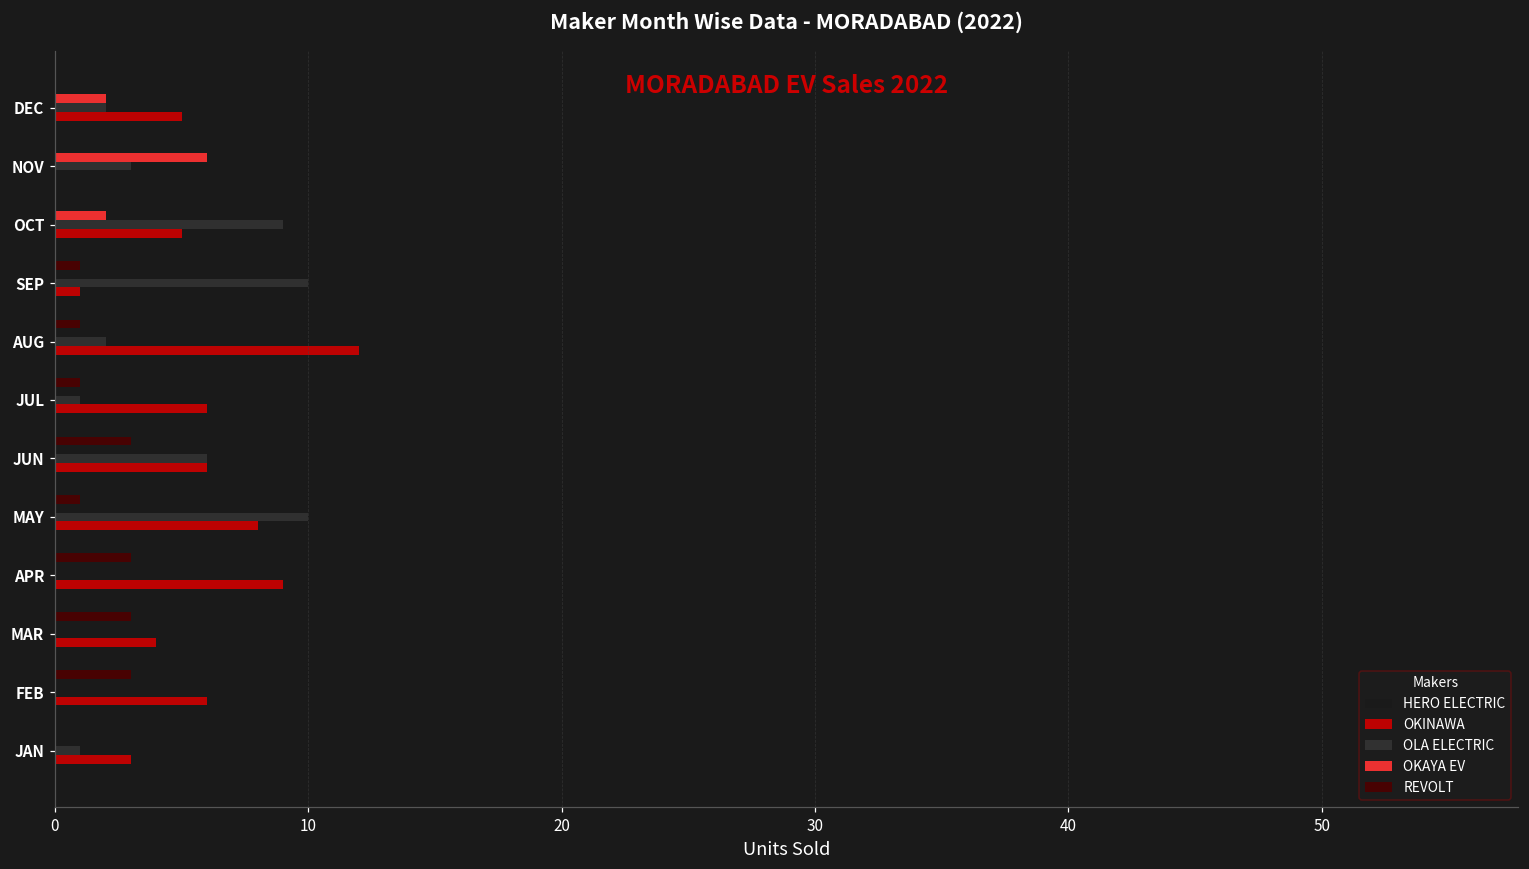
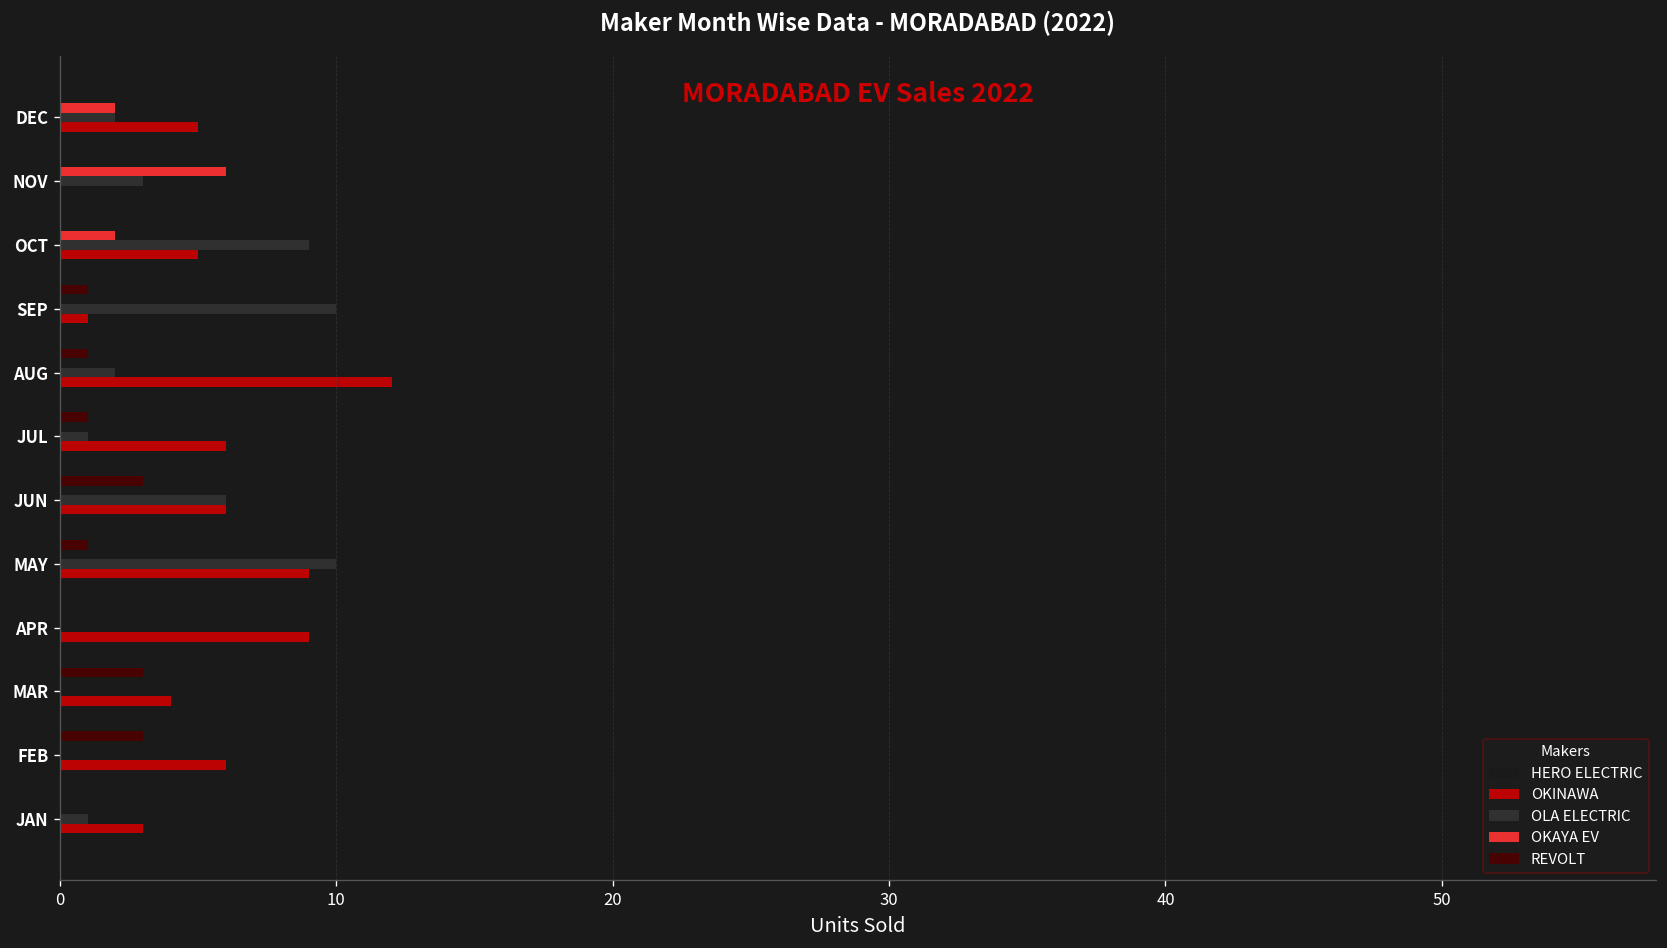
OKINAWA, MAY: 8 -> 9
REVOLT, APR: 3 -> 0
